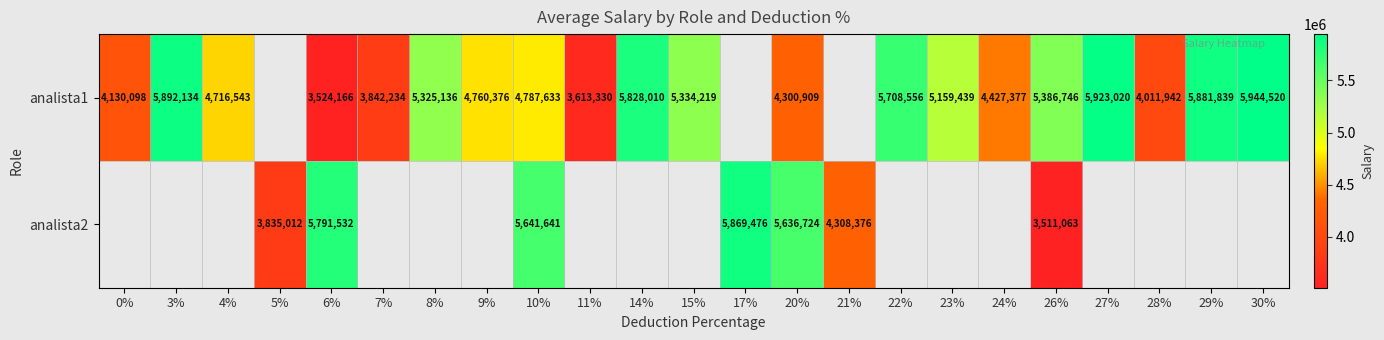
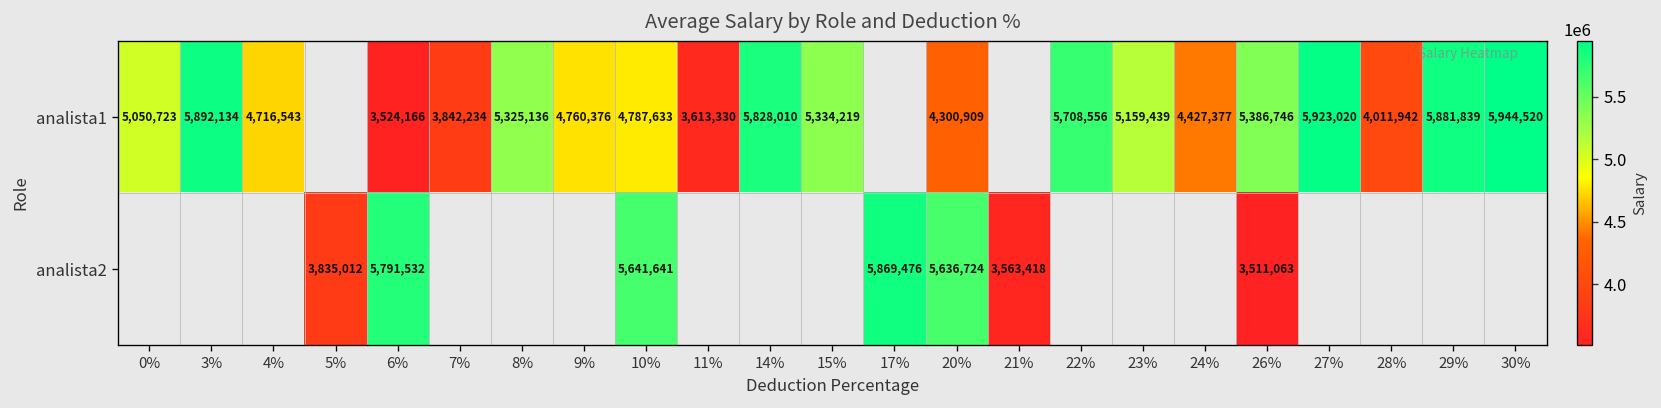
analista1, 0%: 4,130,098 -> 5,050,723
analista2, 21%: 4,308,376 -> 3,563,418
